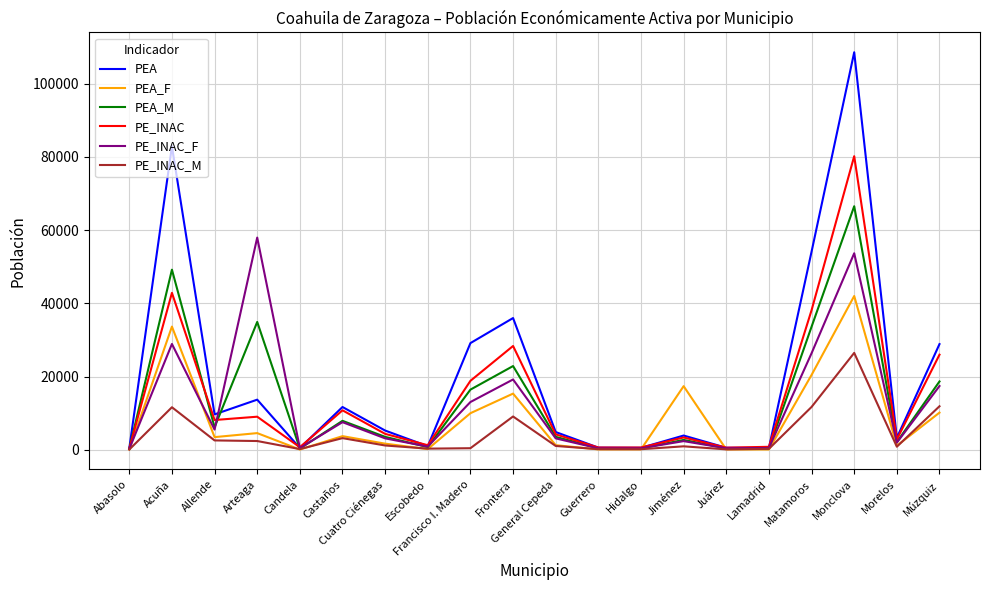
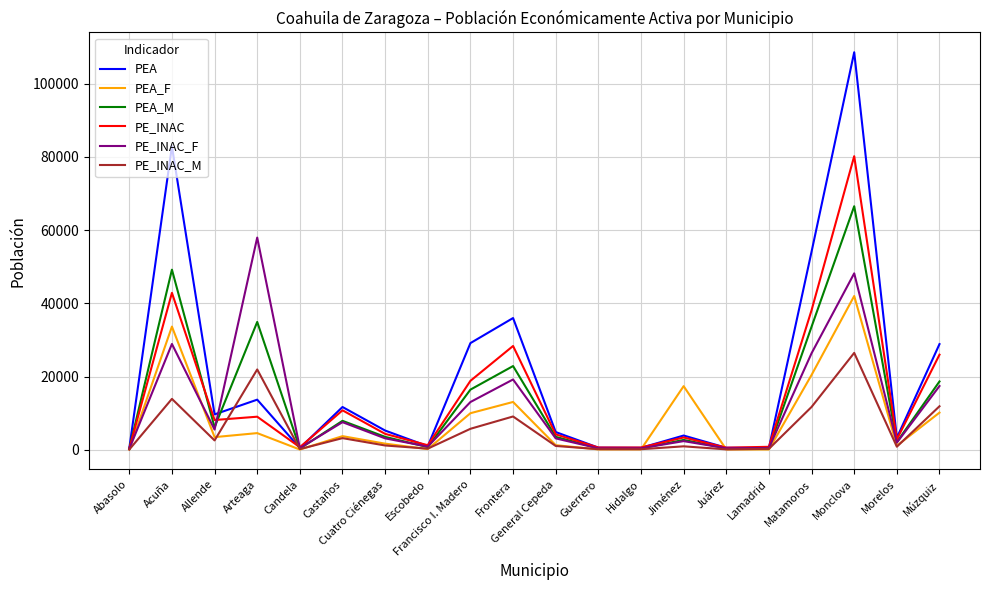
PE_INAC_M, Acuña: 12000 -> 14000
PE_INAC_M, Arteaga: 2000 -> 22000
PE_INAC_M, Francisco I. Madero: 0 -> 6000
PEA_F, Frontera: 15000 -> 13000
PE_INAC_F, Monclova: 54000 -> 48000
